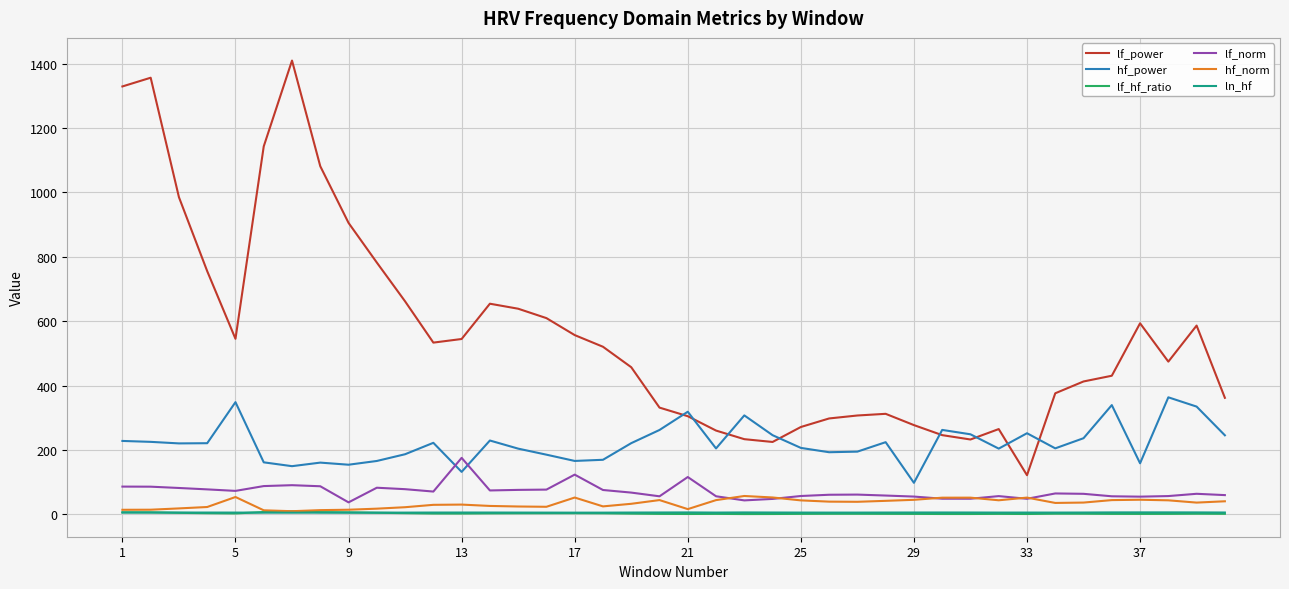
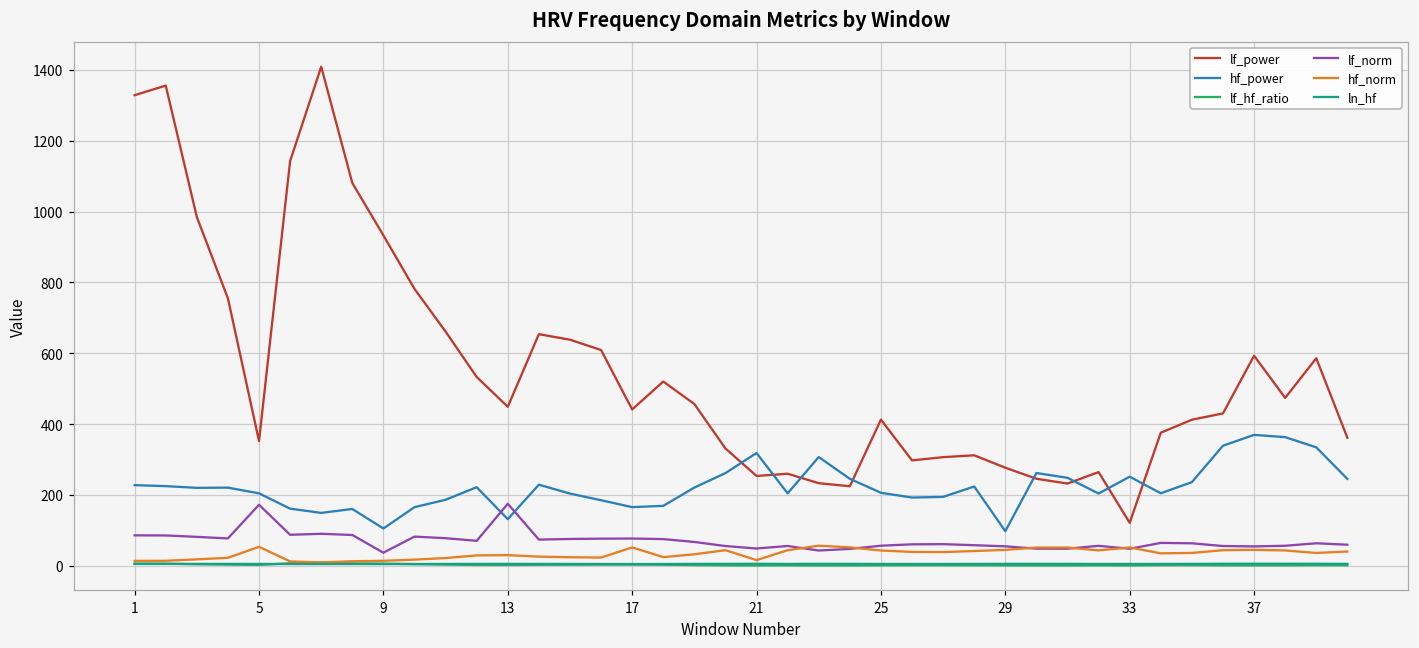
lf_power, 5: 550 -> 350
hf_power, 5: 350 -> 200
lf_norm, 5: 70 -> 170
lf_power, 9: 910 -> 930
hf_power, 9: 150 -> 110
lf_power, 13: 540 -> 450
lf_power, 17: 560 -> 440
lf_norm, 17: 120 -> 80
lf_power, 21: 300 -> 250
lf_norm, 21: 120 -> 50
lf_power, 25: 270 -> 410
hf_power, 37: 160 -> 370
